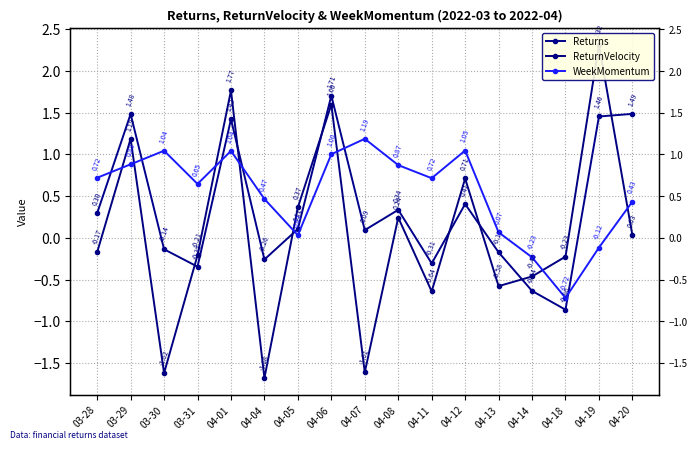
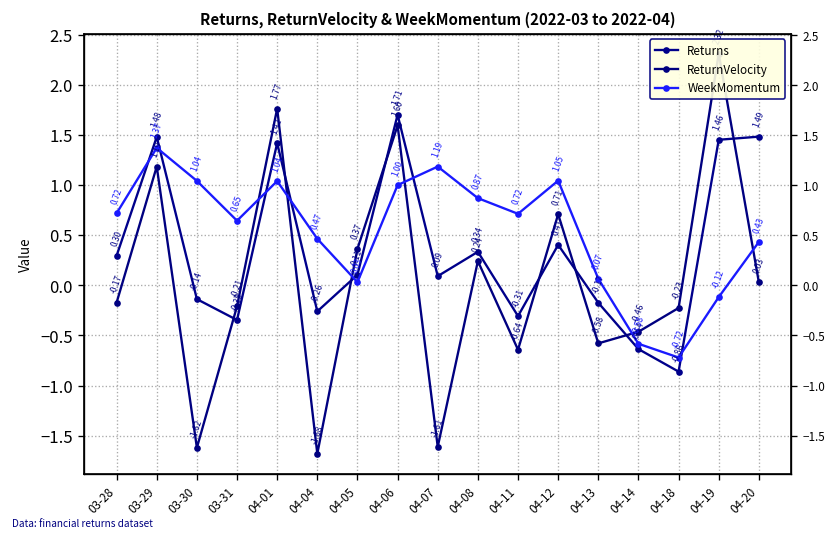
WeekMomentum, 03-29: 0.88 -> 1.37
WeekMomentum, 04-14: -0.23 -> -0.58
